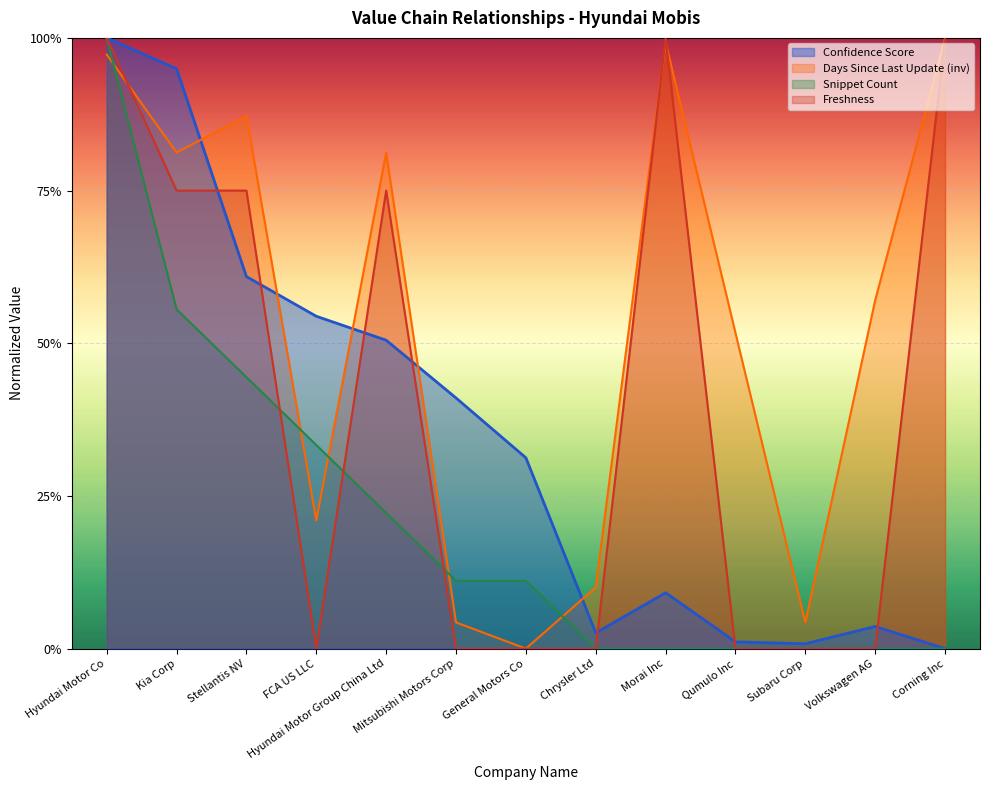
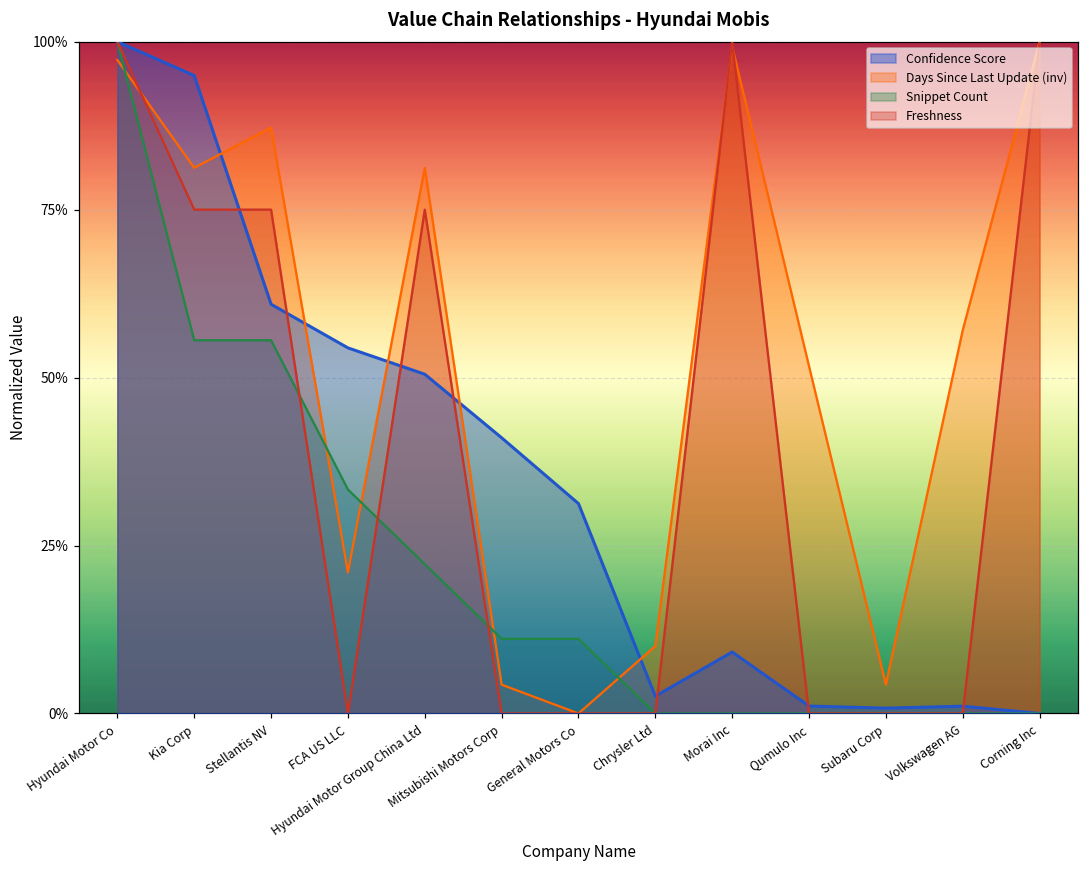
Snippet Count, Stellantis NV: 44% -> 56%
Confidence Score, Volkswagen AG: 4% -> 1%
